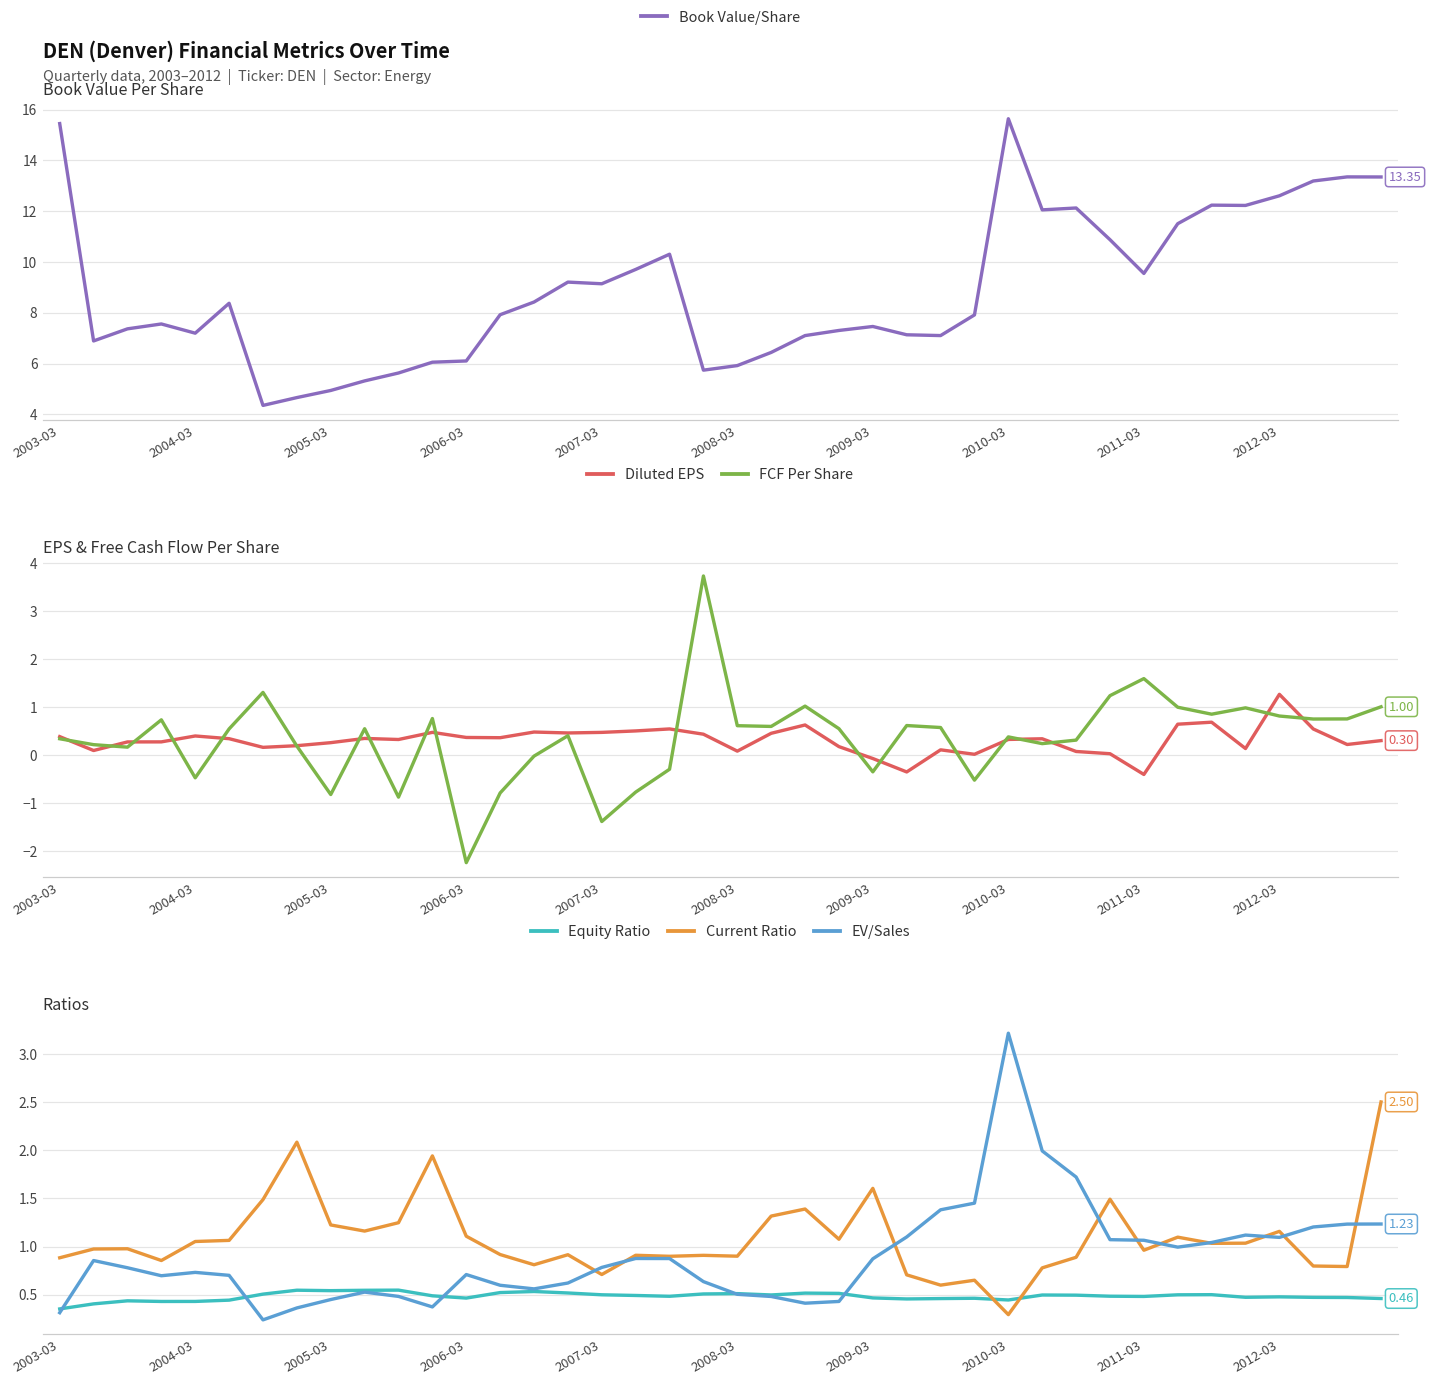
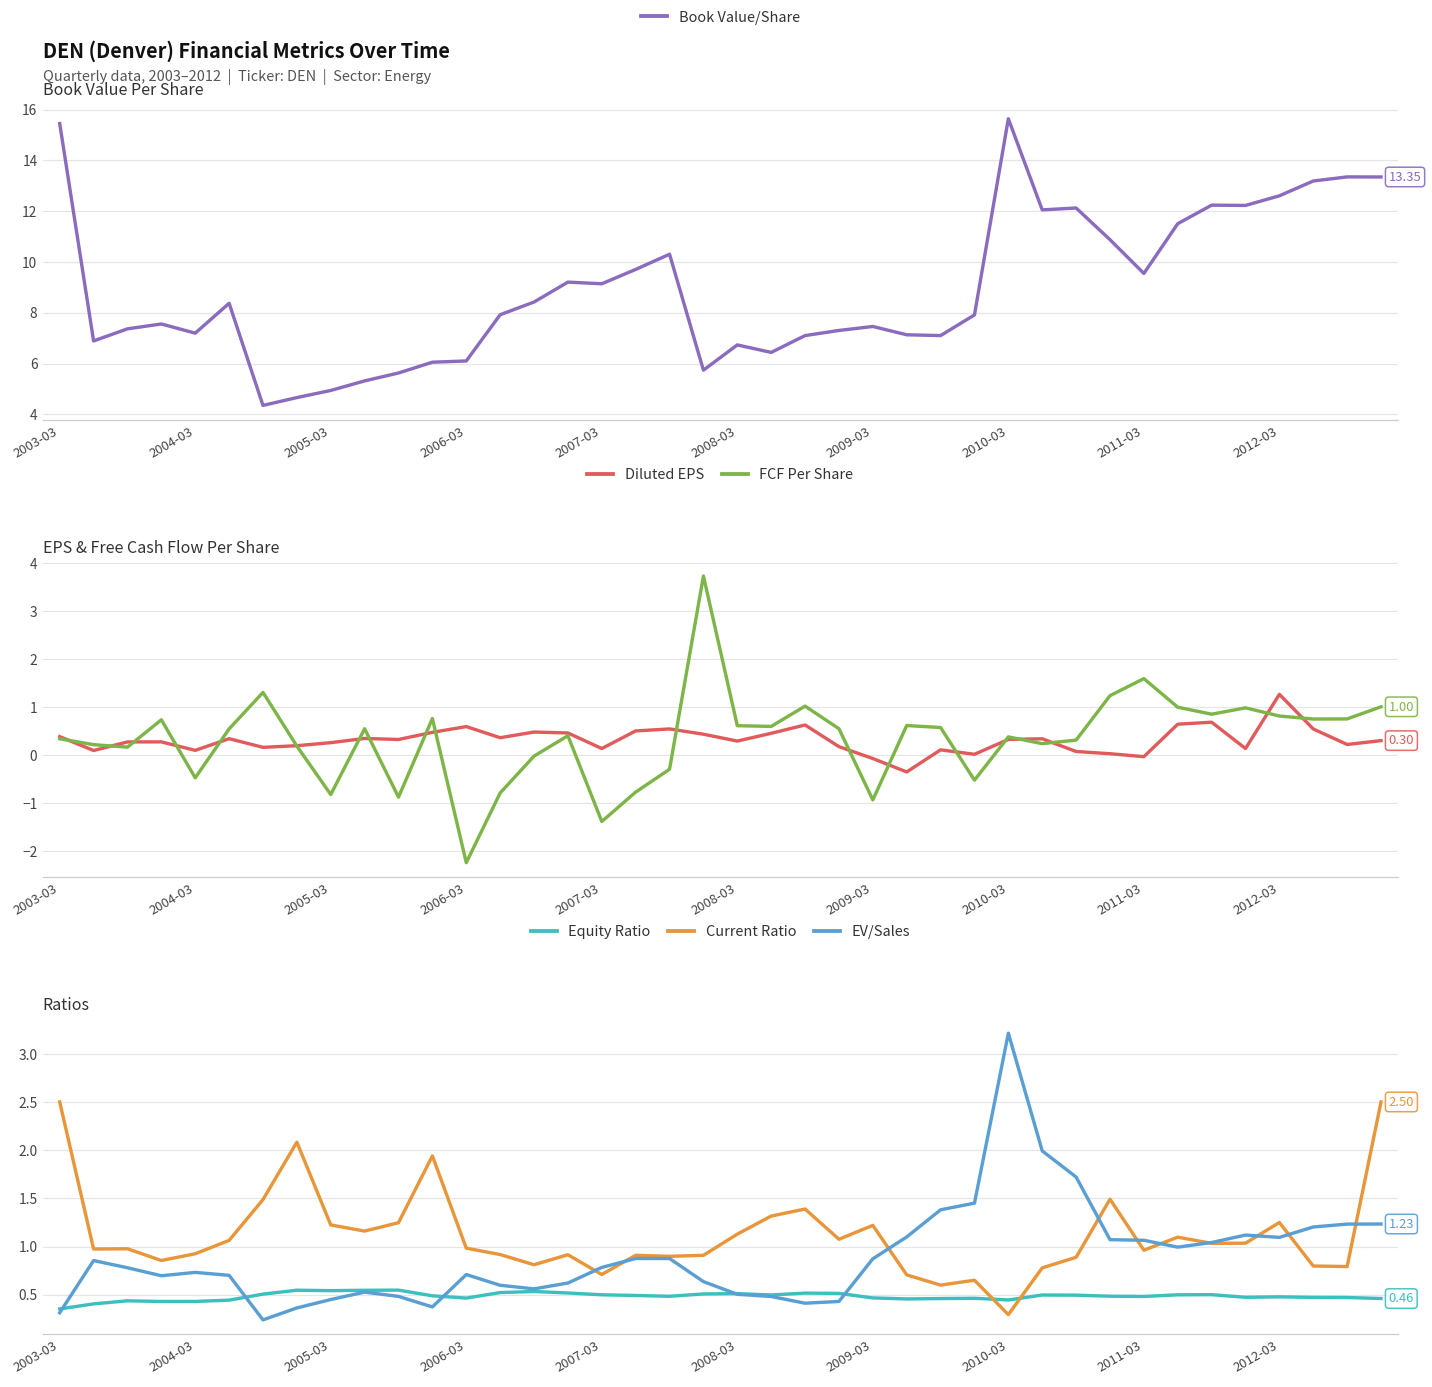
Book Value Per Share, 2008-03: 5.9 -> 6.7
EPS & Free Cash Flow Per Share, Diluted EPS, 2004-03: 0.4 -> 0.1
EPS & Free Cash Flow Per Share, Diluted EPS, 2006-03: 0.4 -> 0.6
EPS & Free Cash Flow Per Share, Diluted EPS, 2007-03: 0.5 -> 0.1
EPS & Free Cash Flow Per Share, Diluted EPS, 2008-03: 0.1 -> 0.3
EPS & Free Cash Flow Per Share, FCF Per Share, 2009-03: -0.4 -> -0.9
EPS & Free Cash Flow Per Share, Diluted EPS, 2011-03: -0.4 -> 0.0
Ratios, Current Ratio, 2003-03: 0.9 -> 2.5
Ratios, Current Ratio, 2004-03: 1.1 -> 0.9
Ratios, Current Ratio, 2006-03: 1.1 -> 1.0
Ratios, Current Ratio, 2008-03: 0.9 -> 1.1
Ratios, Current Ratio, 2009-03: 1.6 -> 1.2
Ratios, Current Ratio, 2012-03: 1.16 -> 1.25
